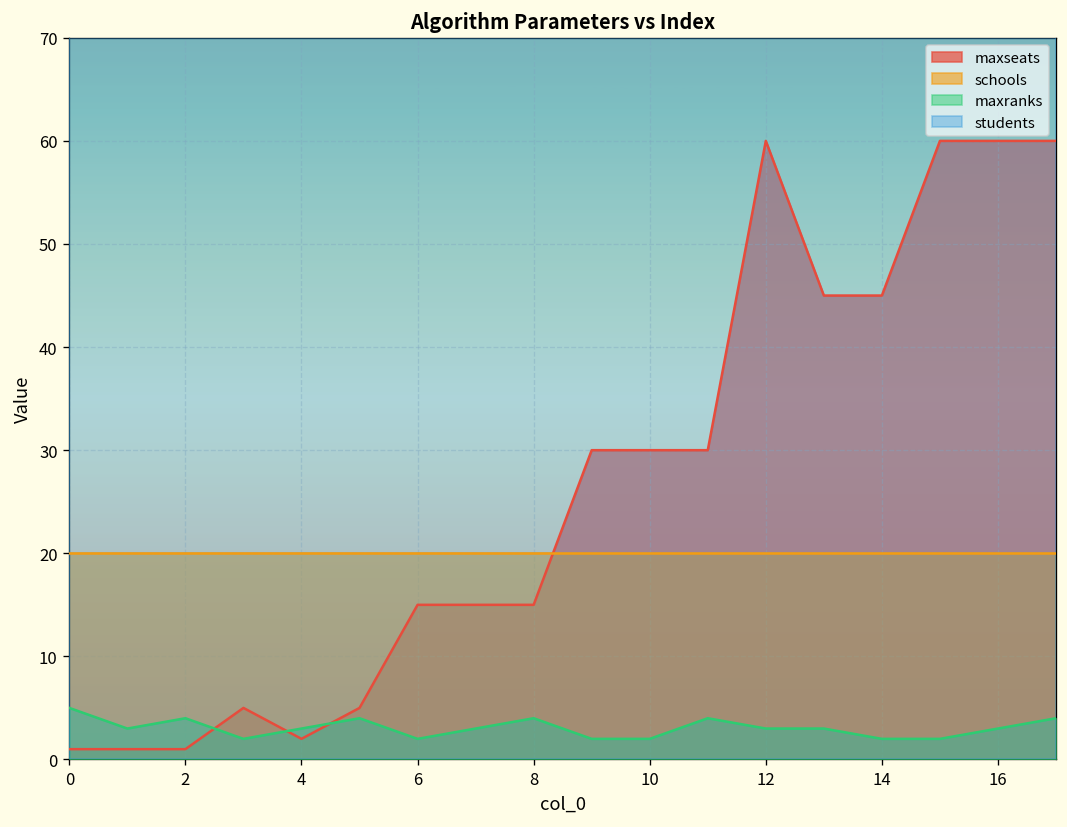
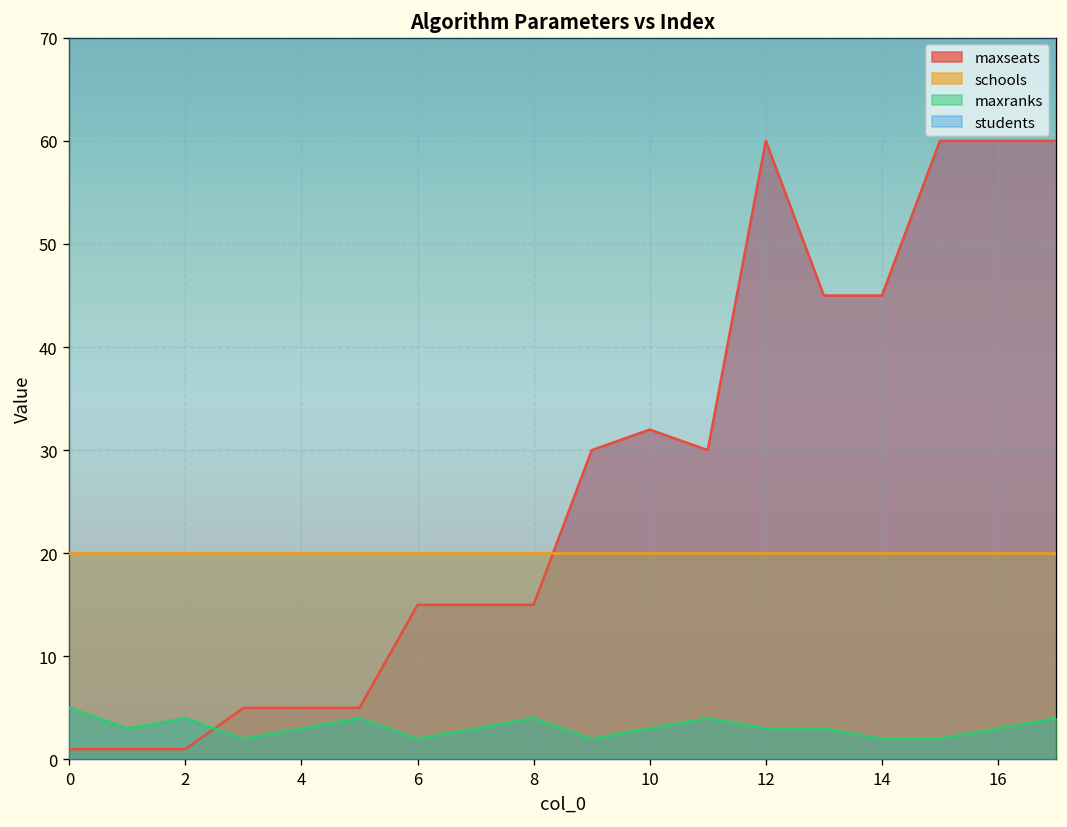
maxseats, 4: 2 -> 5
maxseats, 10: 30 -> 32
maxranks, 10: 2 -> 3
